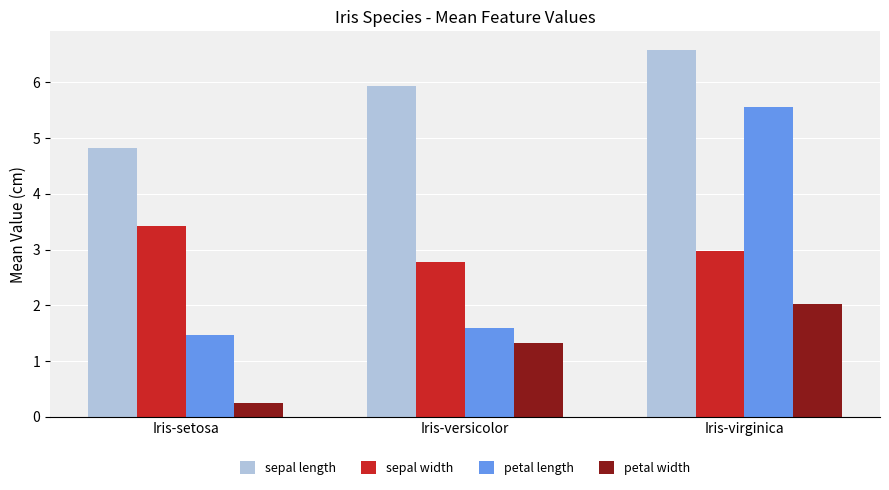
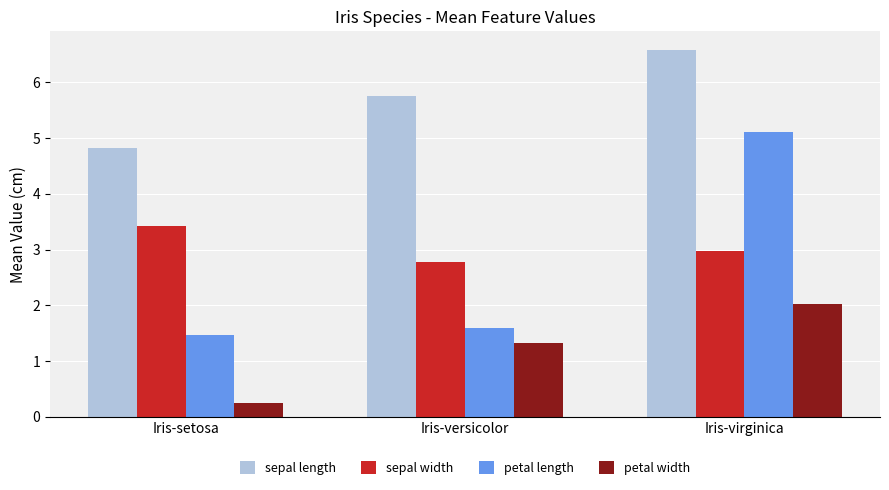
sepal length, Iris-versicolor: 5.9 -> 5.8
petal length, Iris-virginica: 5.6 -> 5.1
